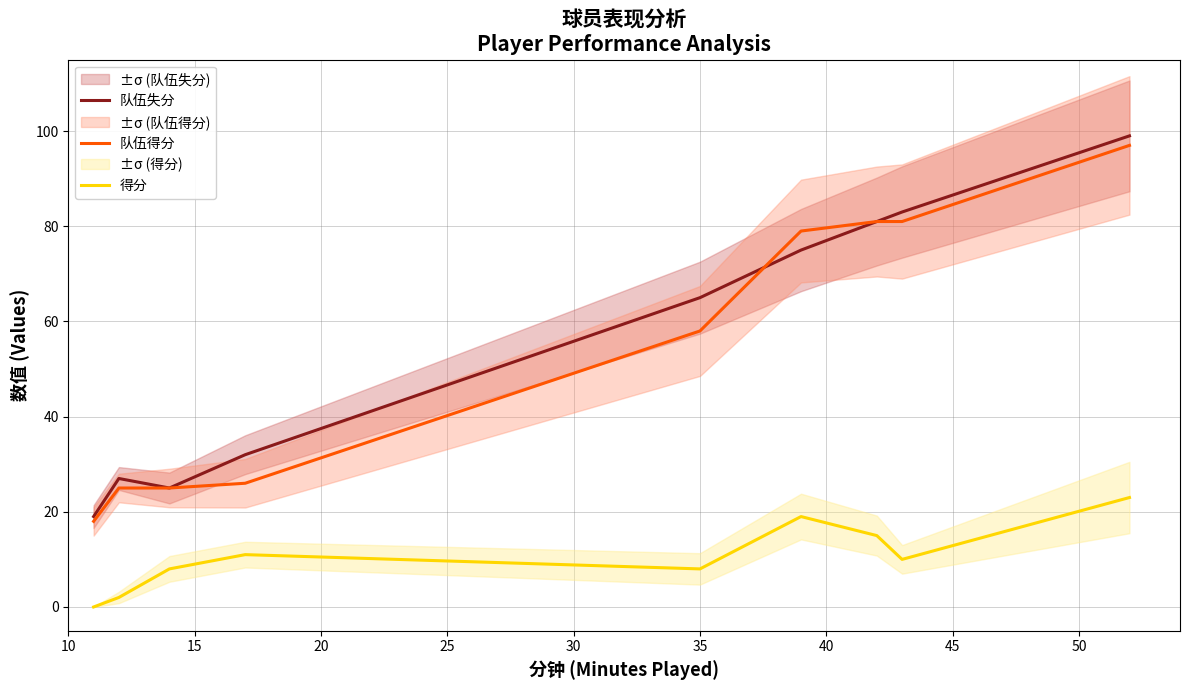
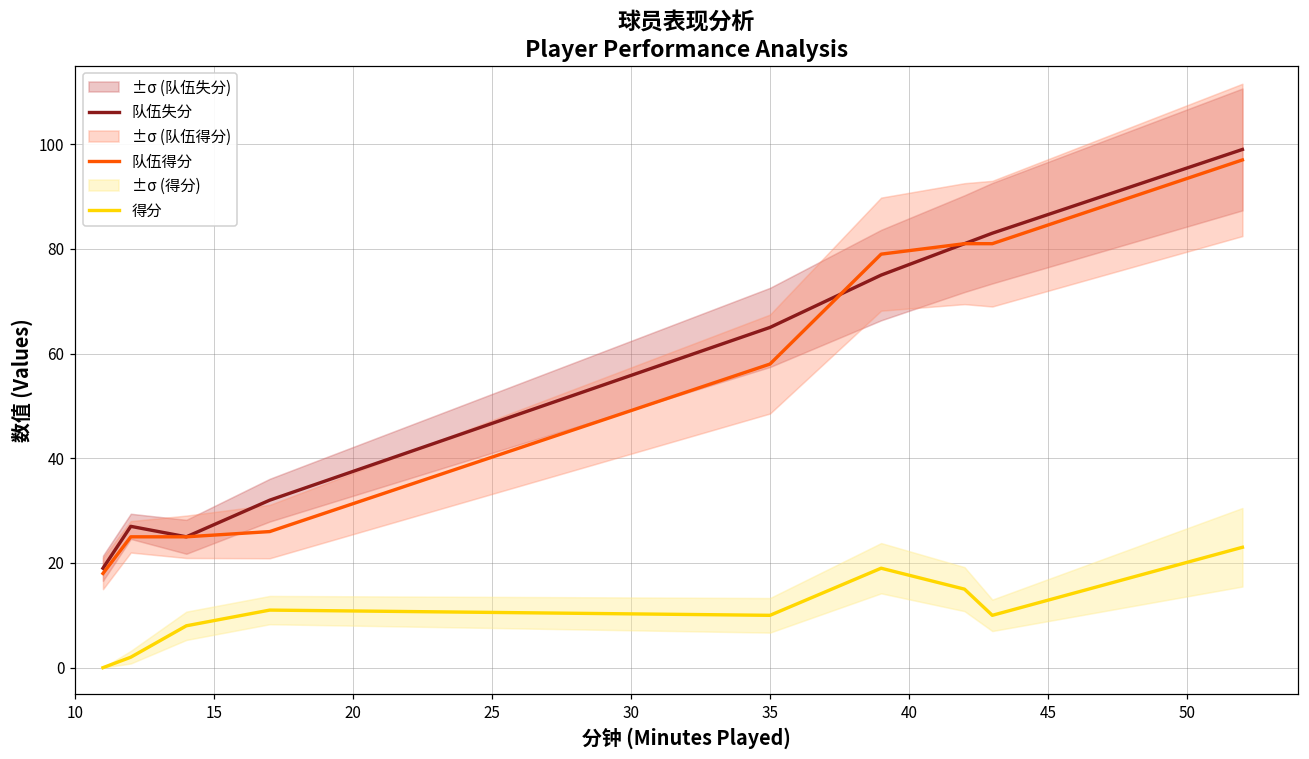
得分, 35: 8 -> 10
